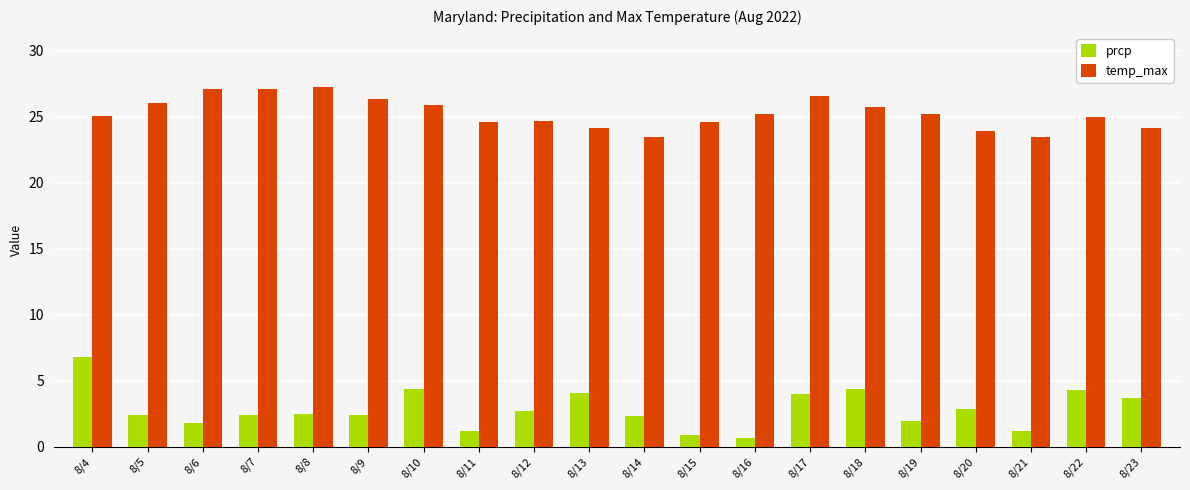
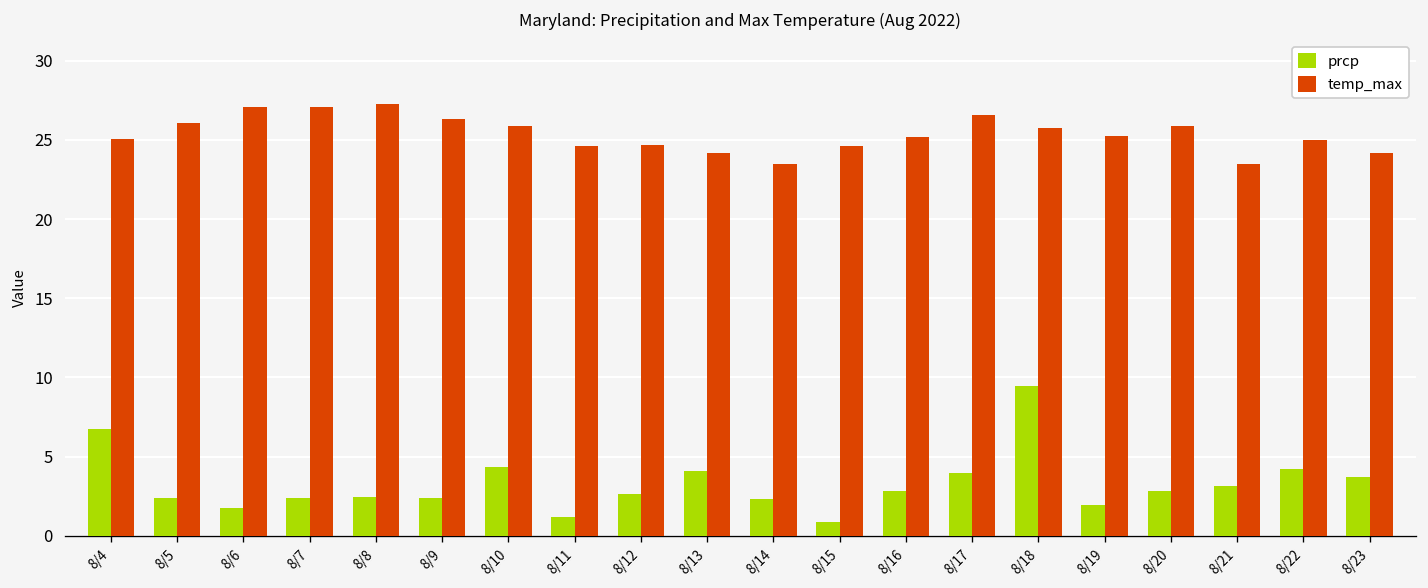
prcp, 8/16: 0.7 -> 2.8
prcp, 8/18: 4.4 -> 9.4
temp_max, 8/20: 23.9 -> 25.9
prcp, 8/21: 1.2 -> 3.2
